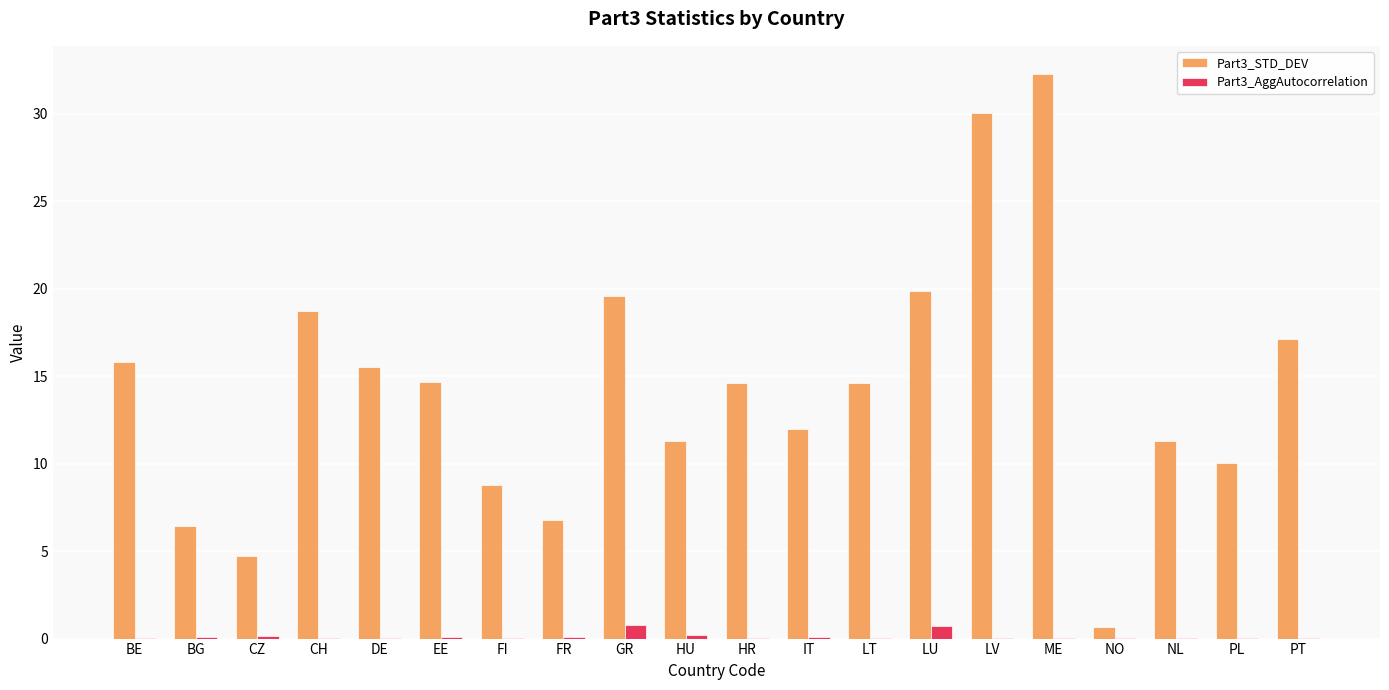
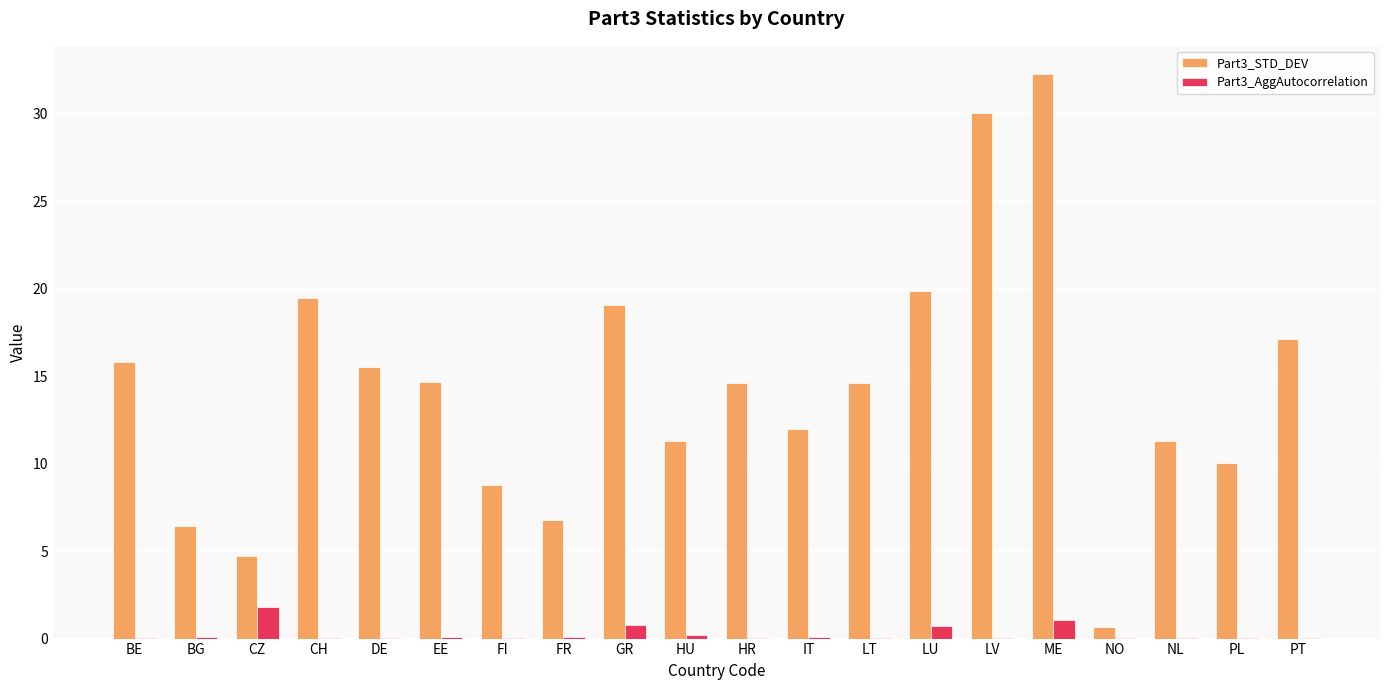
Part3_AggAutocorrelation, CZ: 0.1 -> 1.8
Part3_STD_DEV, CH: 18.8 -> 19.5
Part3_STD_DEV, GR: 19.6 -> 19.1
Part3_AggAutocorrelation, ME: 0.0 -> 1.1
